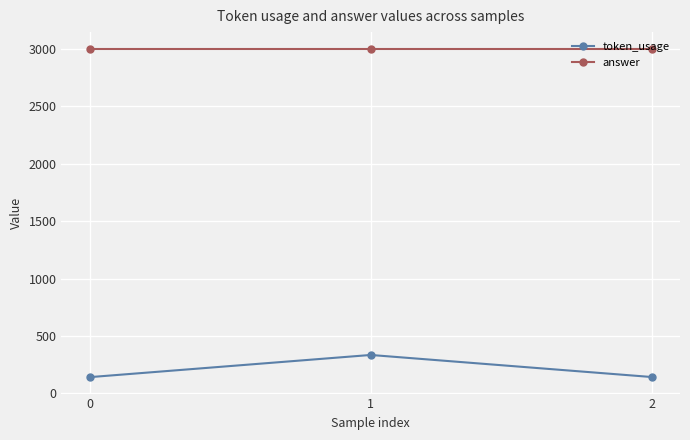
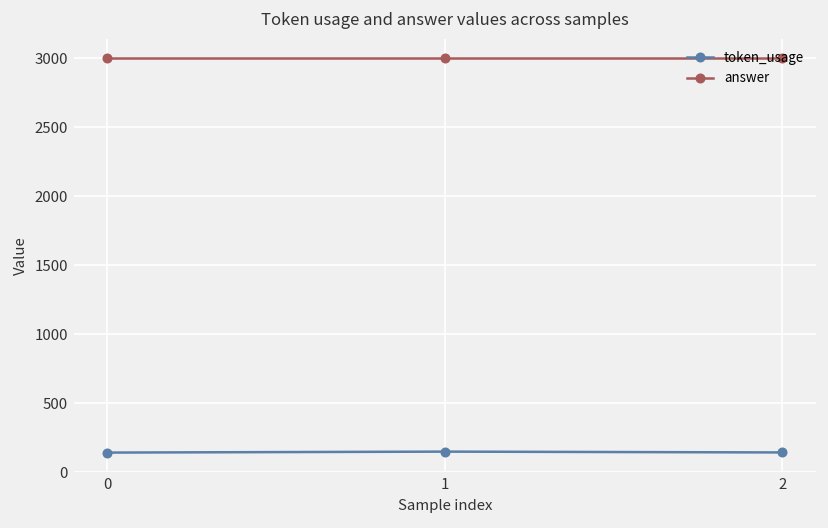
token_usage, 1: 340 -> 150
